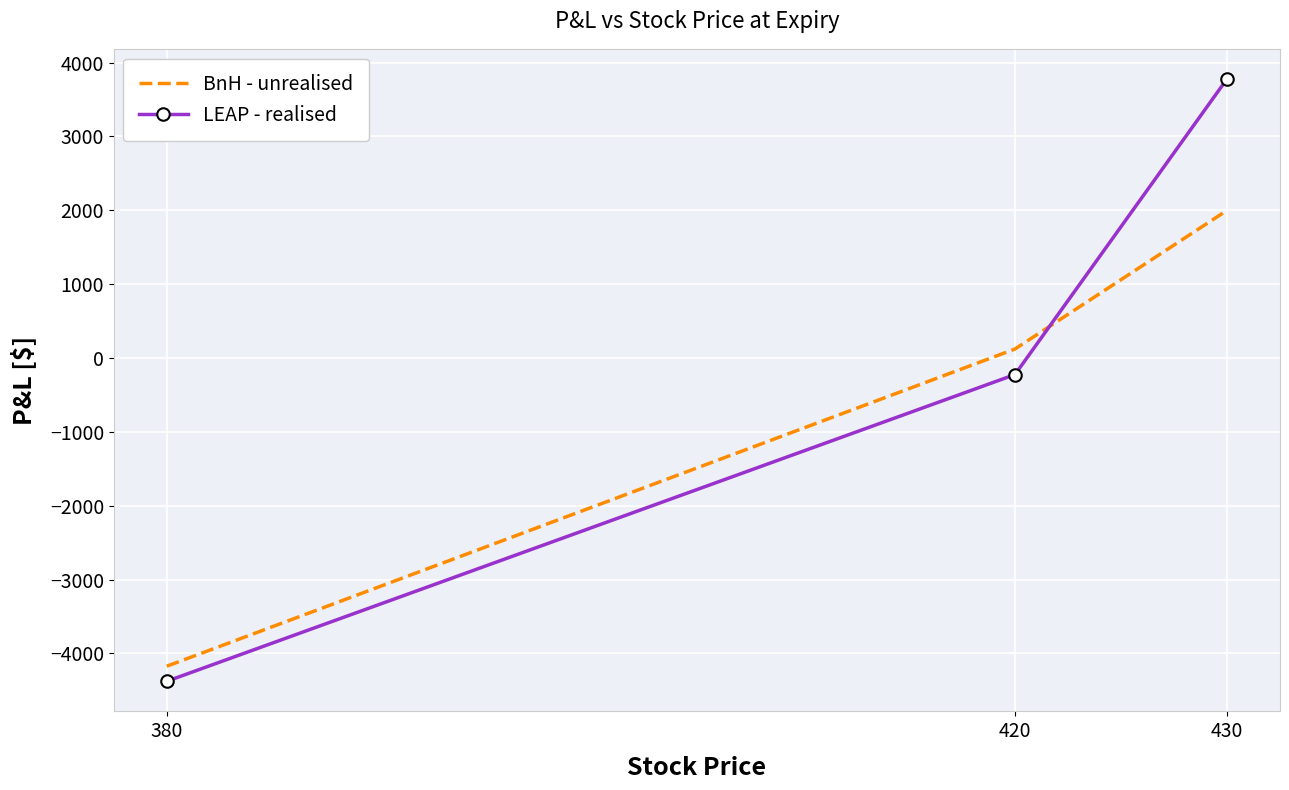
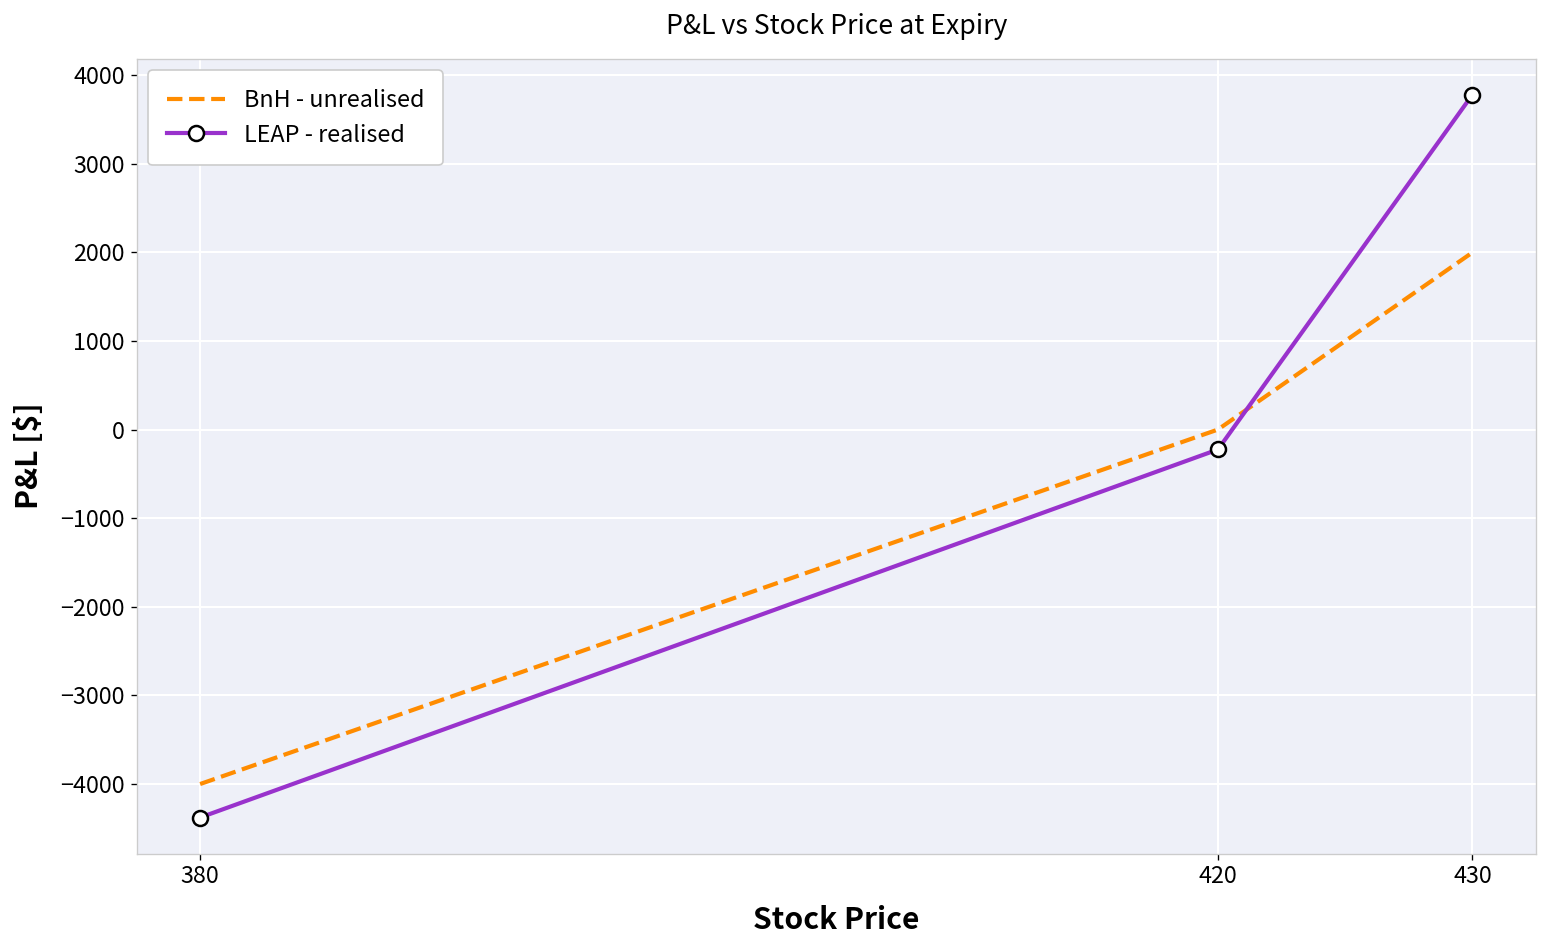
BnH - unrealised, 380: -4200 -> -4000
BnH - unrealised, 420: 100 -> 0
